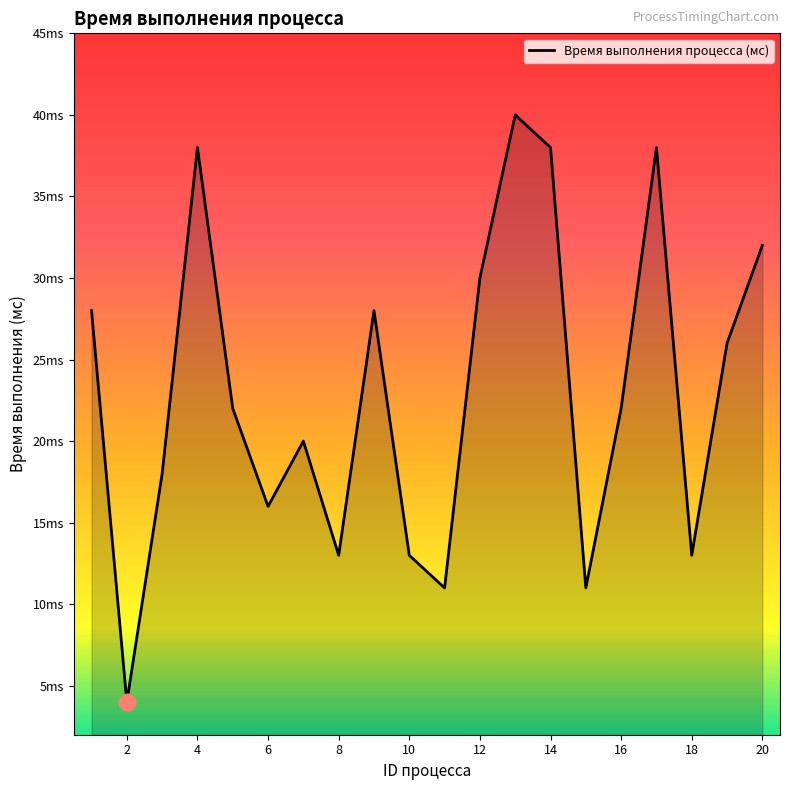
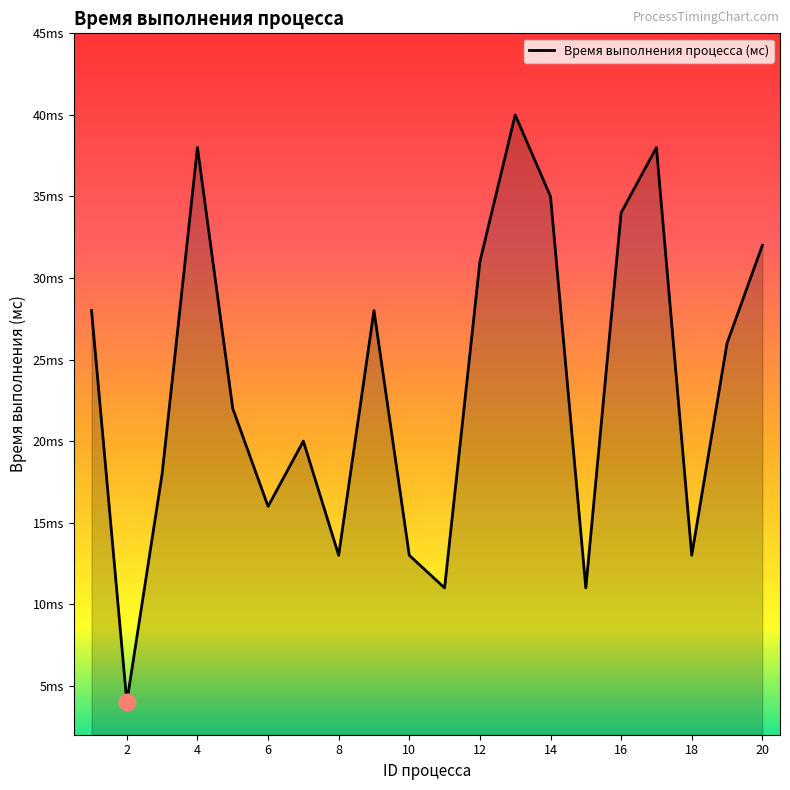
Время выполнения процесса (мс), 12: 30ms -> 31ms
Время выполнения процесса (мс), 14: 38ms -> 35ms
Время выполнения процесса (мс), 16: 22ms -> 34ms
